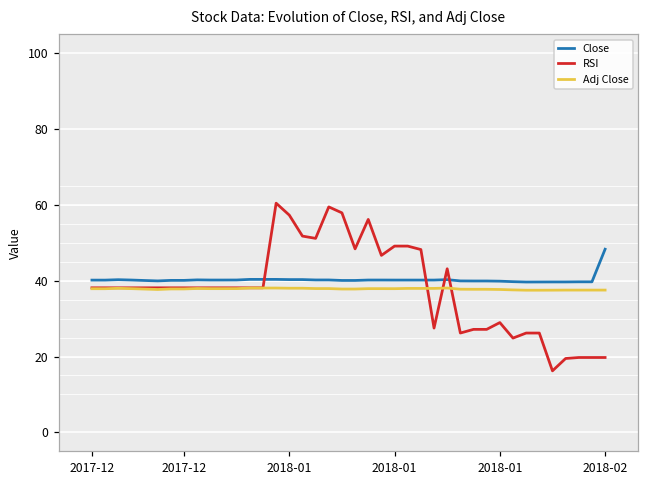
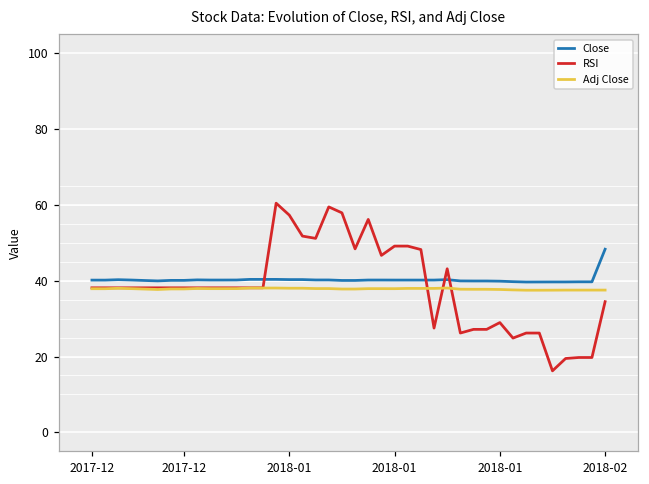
RSI, 2018-02: 20 -> 34
